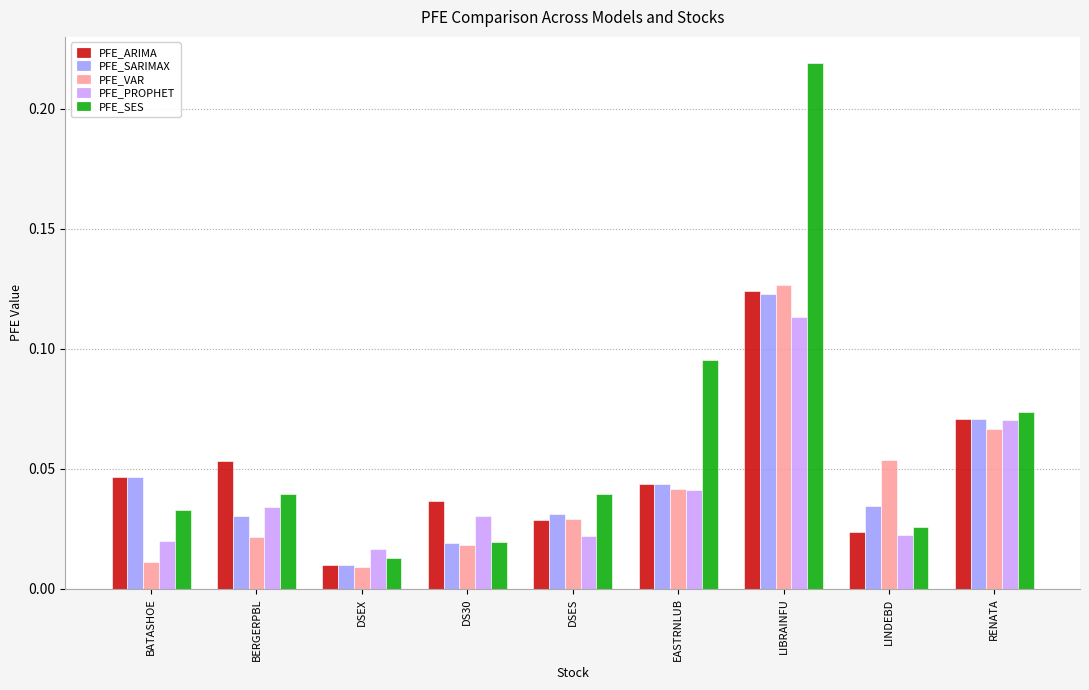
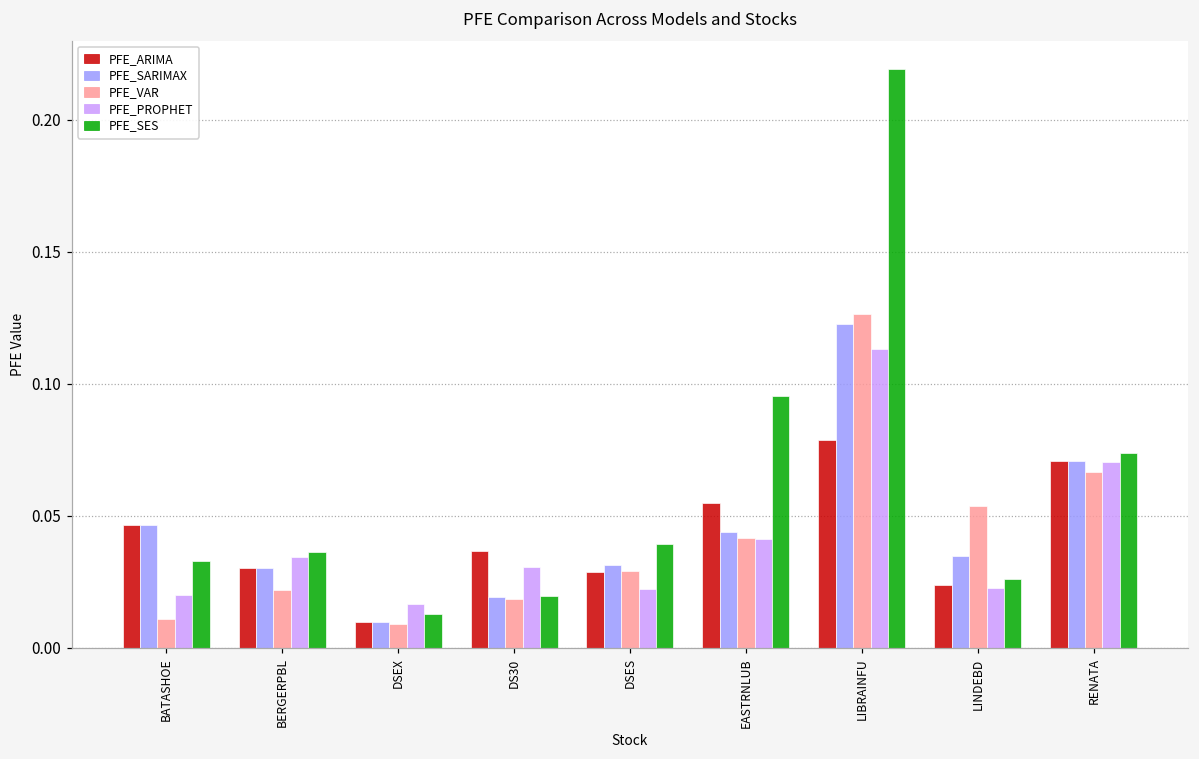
PFE_ARIMA, BERGERPBL: 0.053 -> 0.030
PFE_SES, BERGERPBL: 0.040 -> 0.036
PFE_ARIMA, EASTRNLUB: 0.043 -> 0.055
PFE_ARIMA, LIBRAINFU: 0.124 -> 0.079
